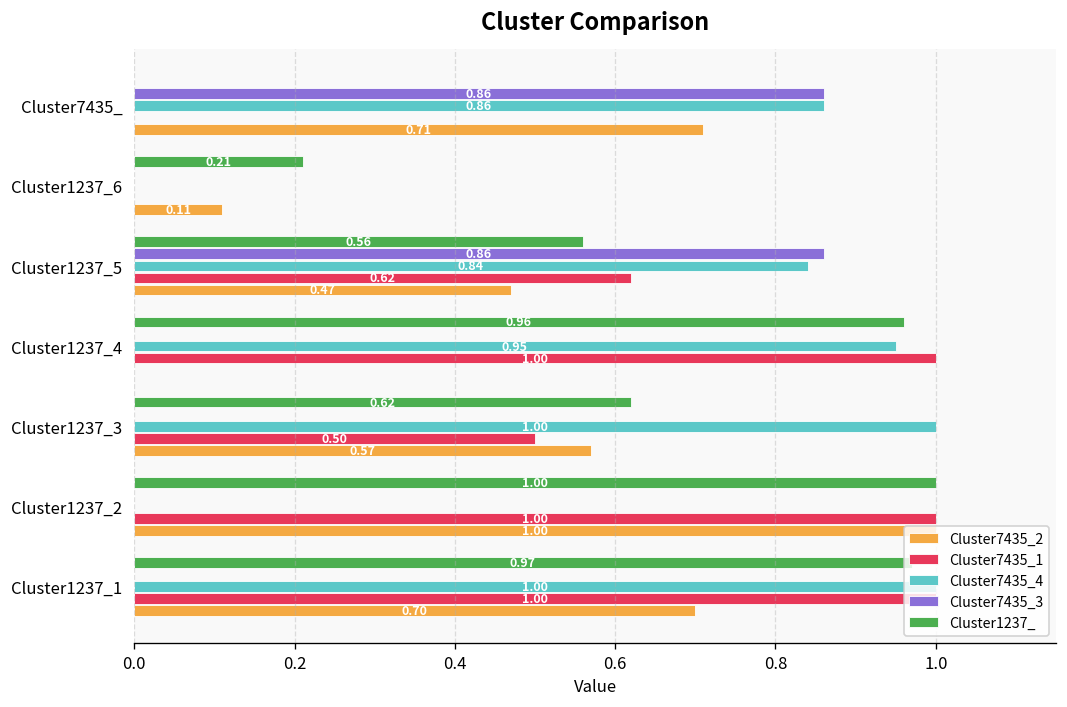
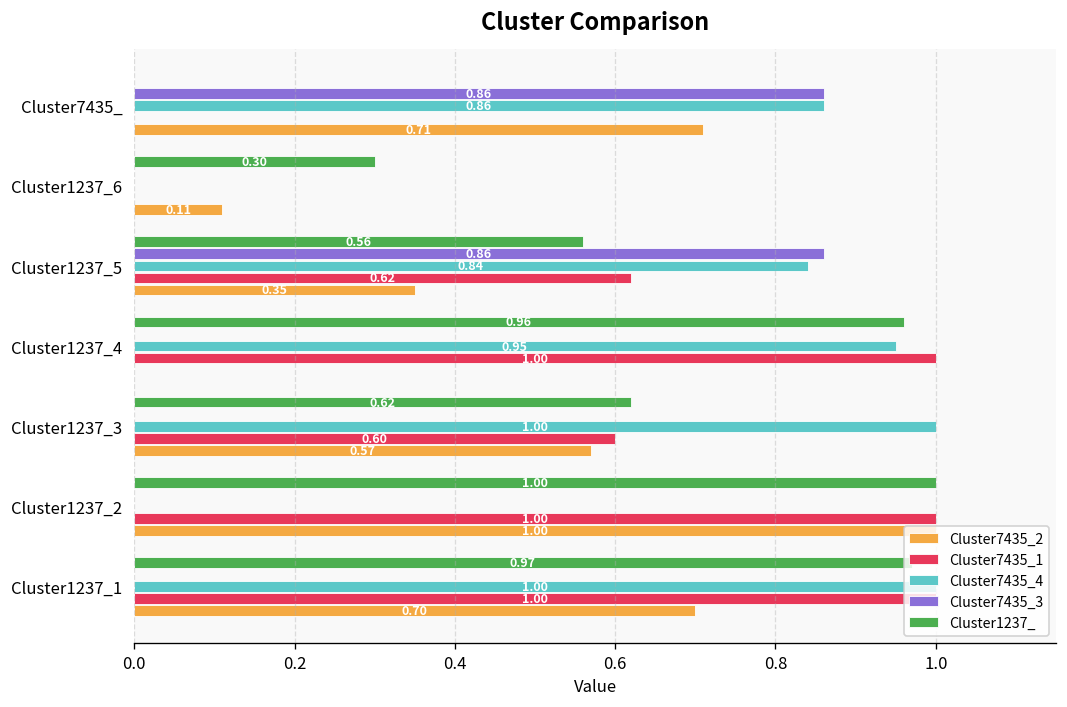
Cluster1237_, Cluster1237_6: 0.21 -> 0.30
Cluster7435_2, Cluster1237_5: 0.47 -> 0.35
Cluster7435_1, Cluster1237_3: 0.50 -> 0.60
